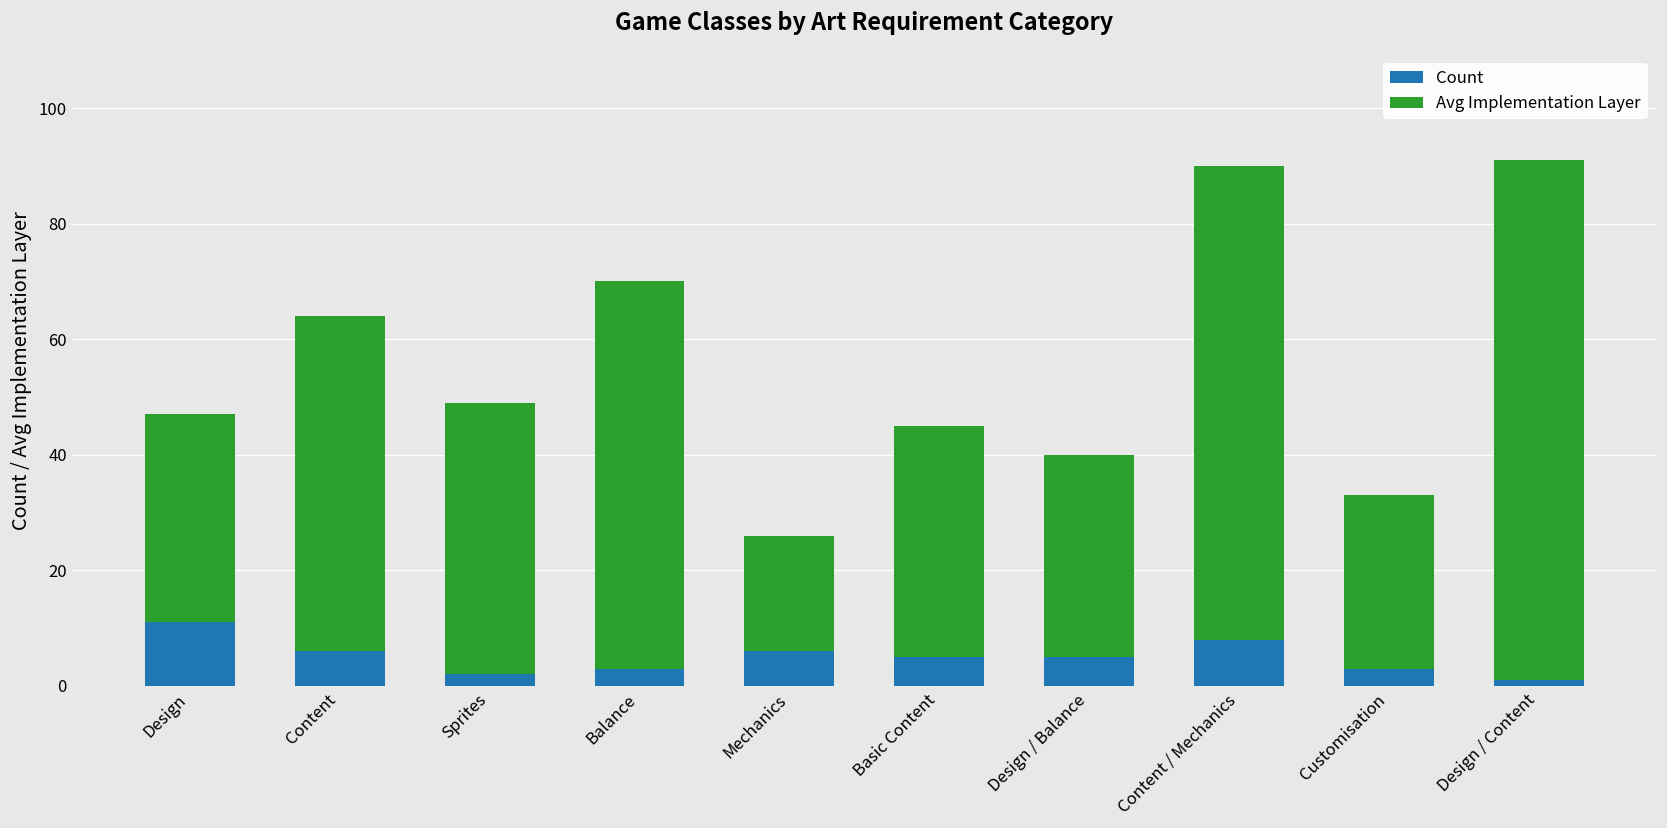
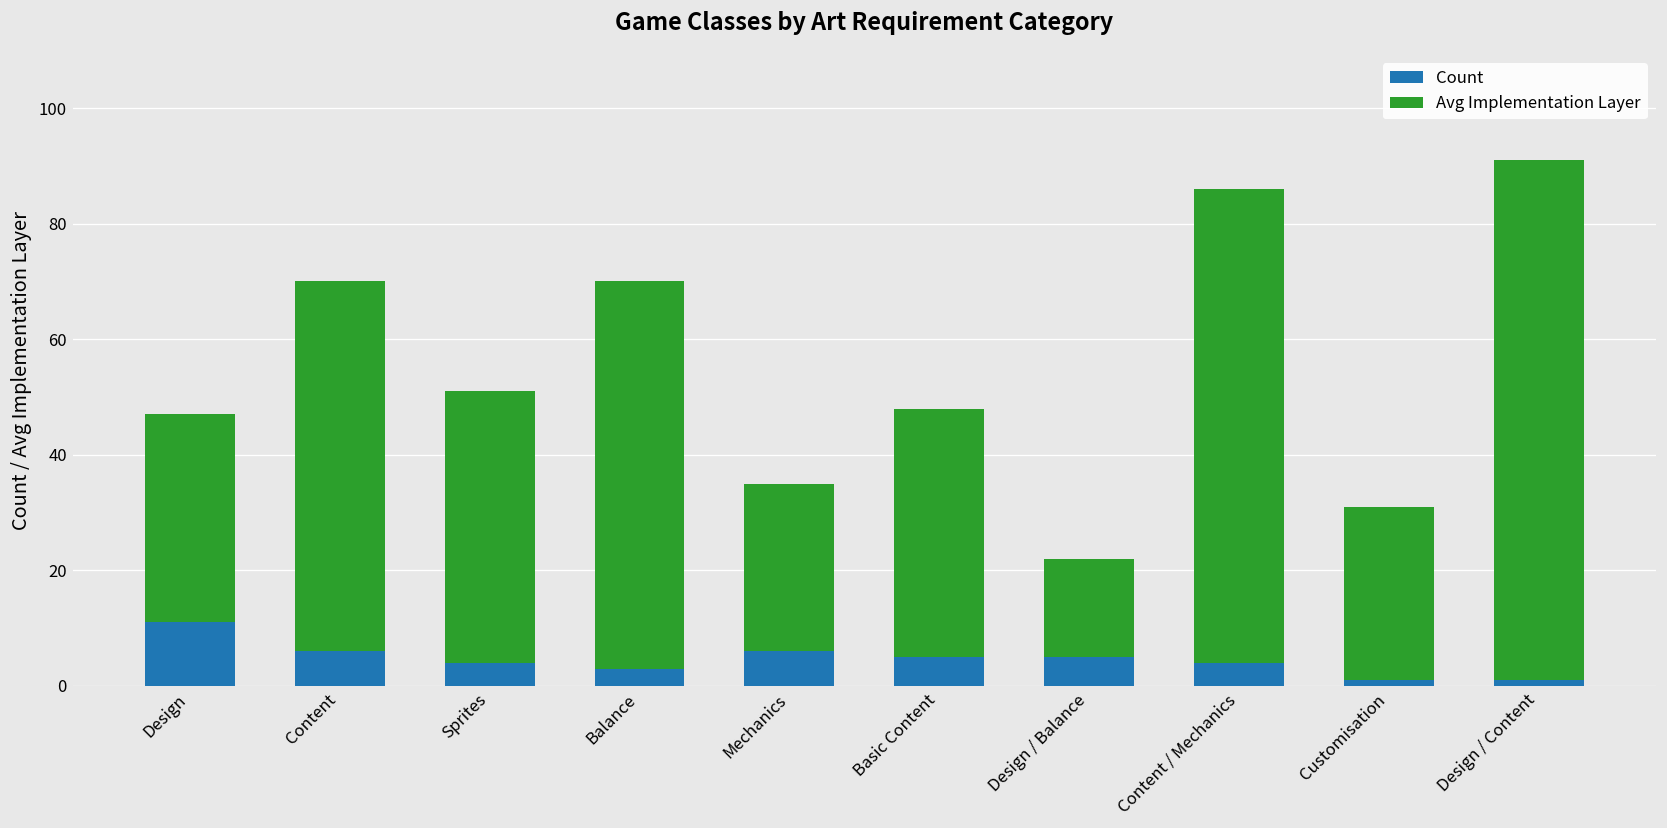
Avg Implementation Layer, Content: 58 -> 64
Count, Sprites: 2 -> 4
Avg Implementation Layer, Mechanics: 20 -> 29
Avg Implementation Layer, Basic Content: 40 -> 43
Avg Implementation Layer, Design / Balance: 35 -> 17
Count, Content / Mechanics: 8 -> 4
Count, Customisation: 3 -> 1
